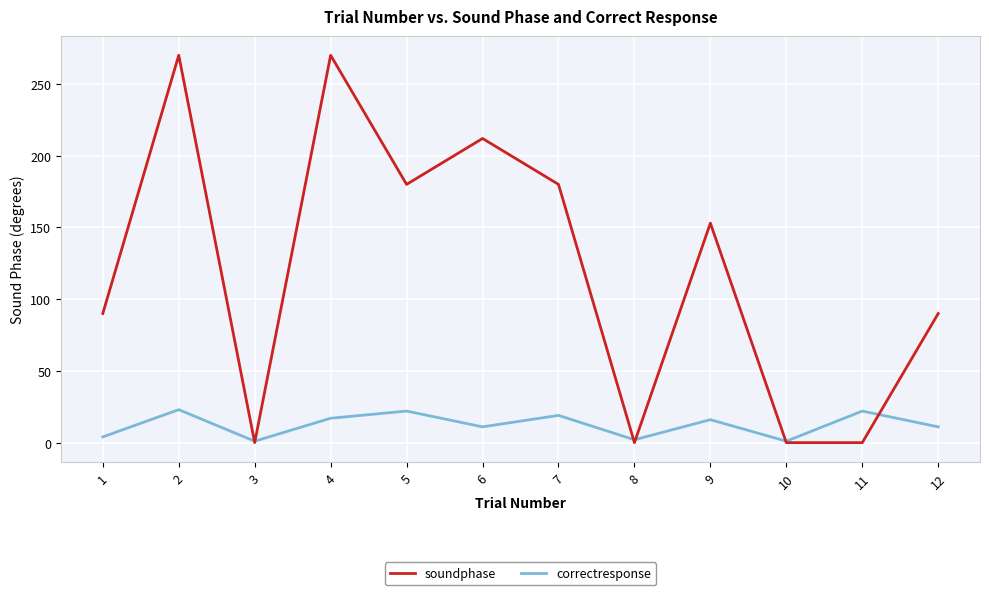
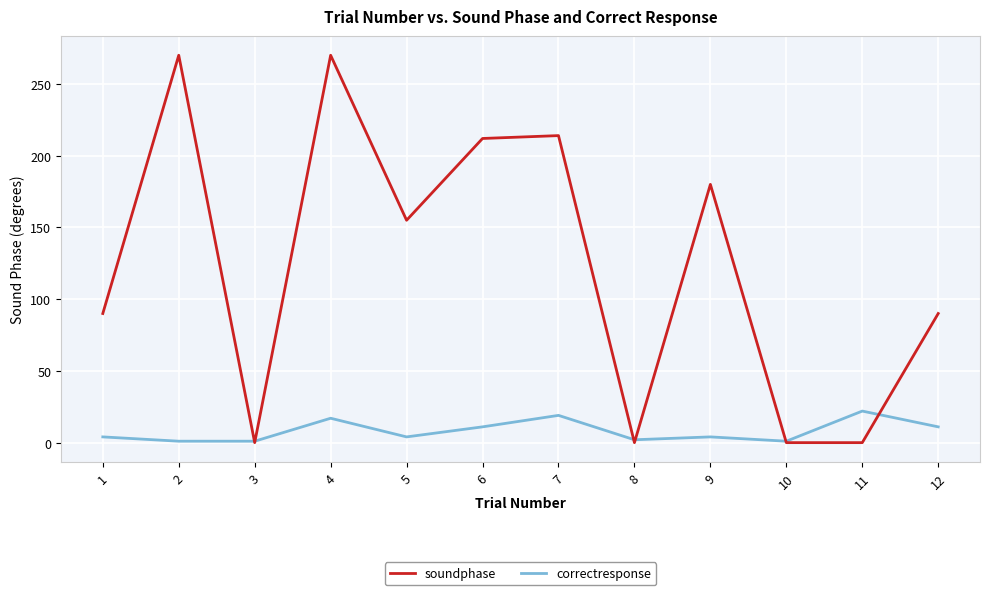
correctresponse, 2: 23 -> 1
soundphase, 5: 180 -> 155
correctresponse, 5: 22 -> 4
soundphase, 7: 180 -> 214
soundphase, 9: 153 -> 180
correctresponse, 9: 16 -> 4
